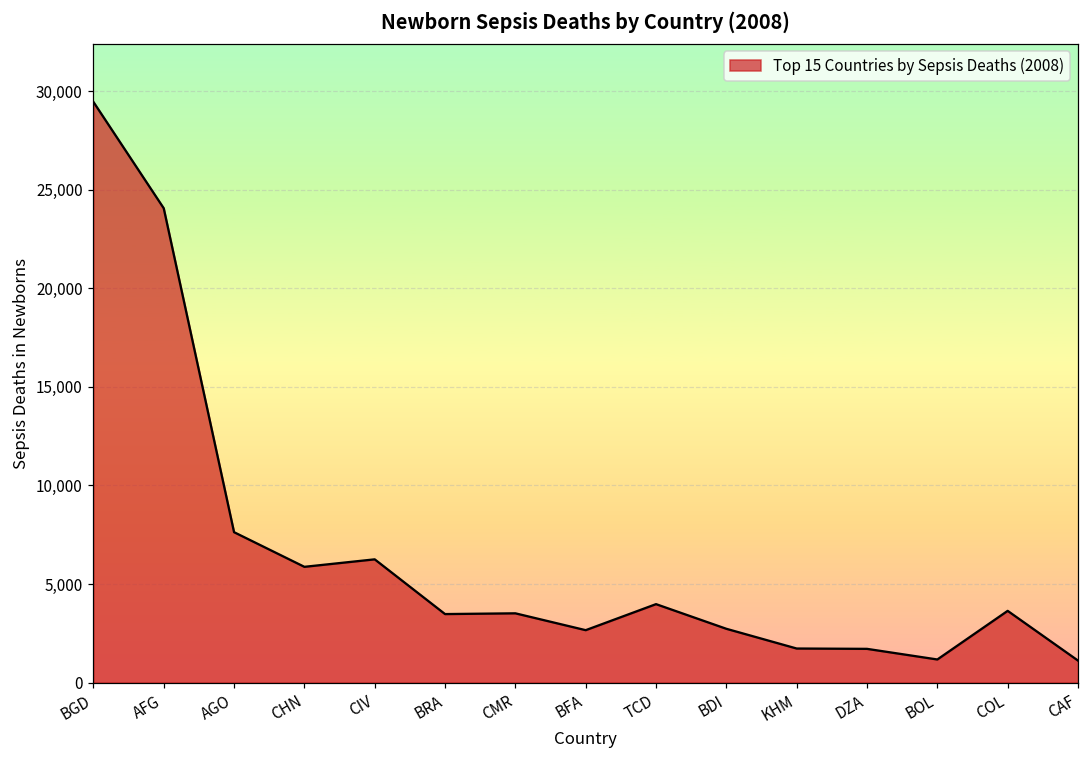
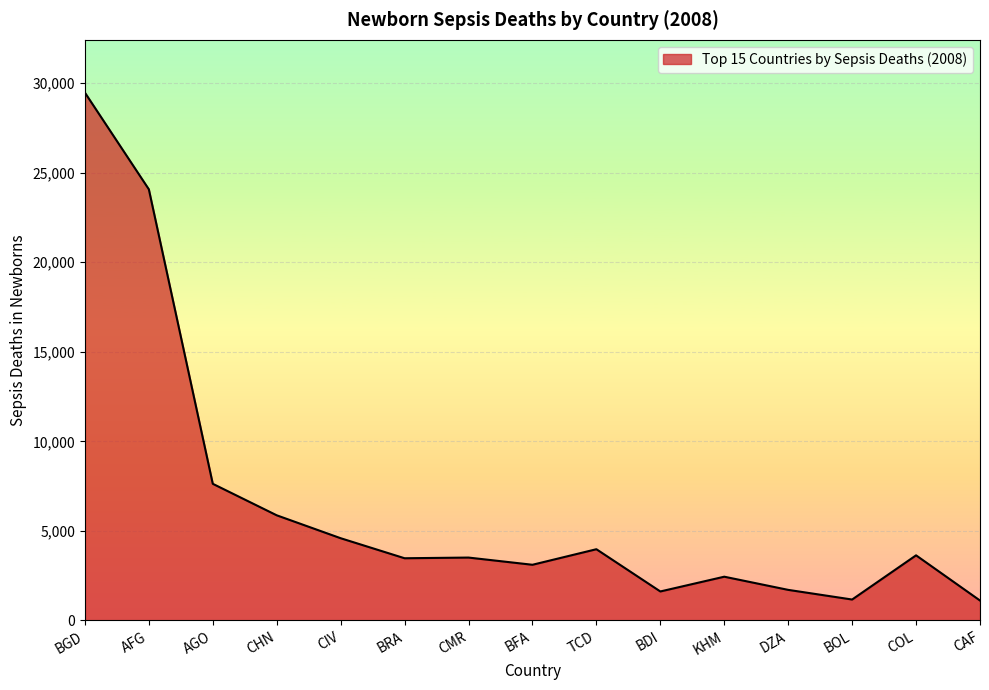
CIV: 6,300 -> 4,600
BFA: 2,700 -> 3,100
BDI: 2,700 -> 1,600
KHM: 1,700 -> 2,400
